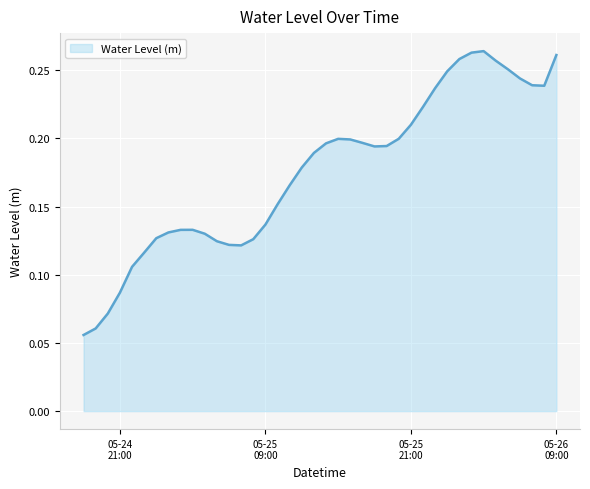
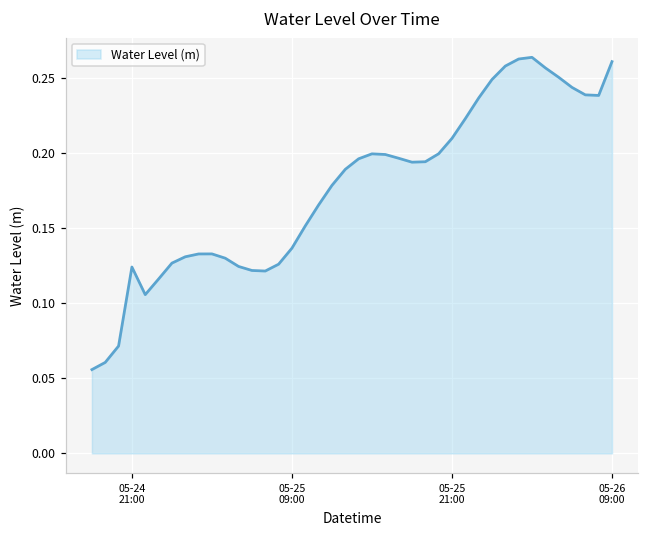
05-24 21:00: 0.087 -> 0.124
